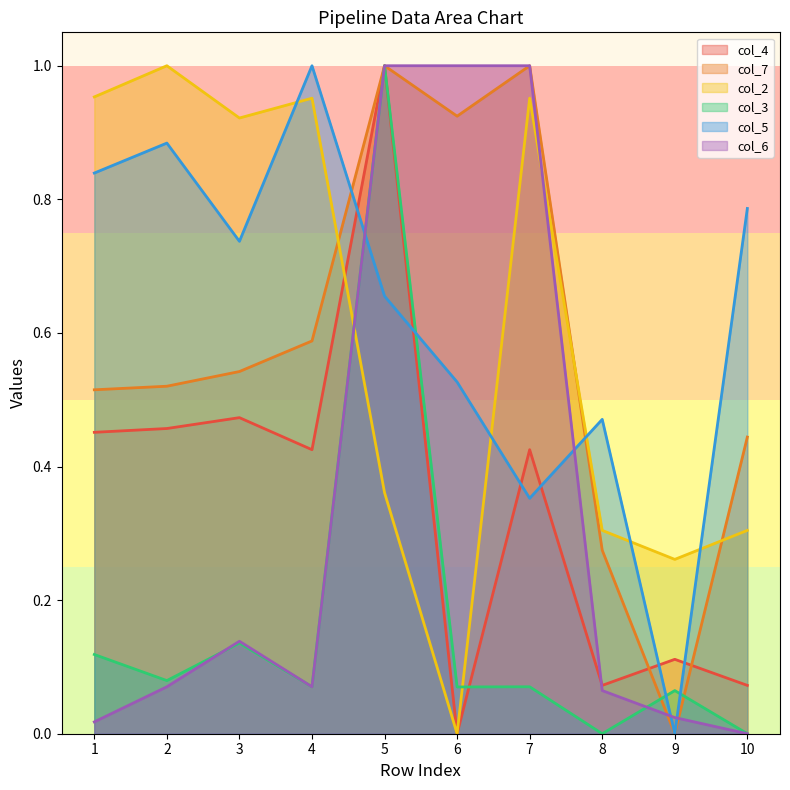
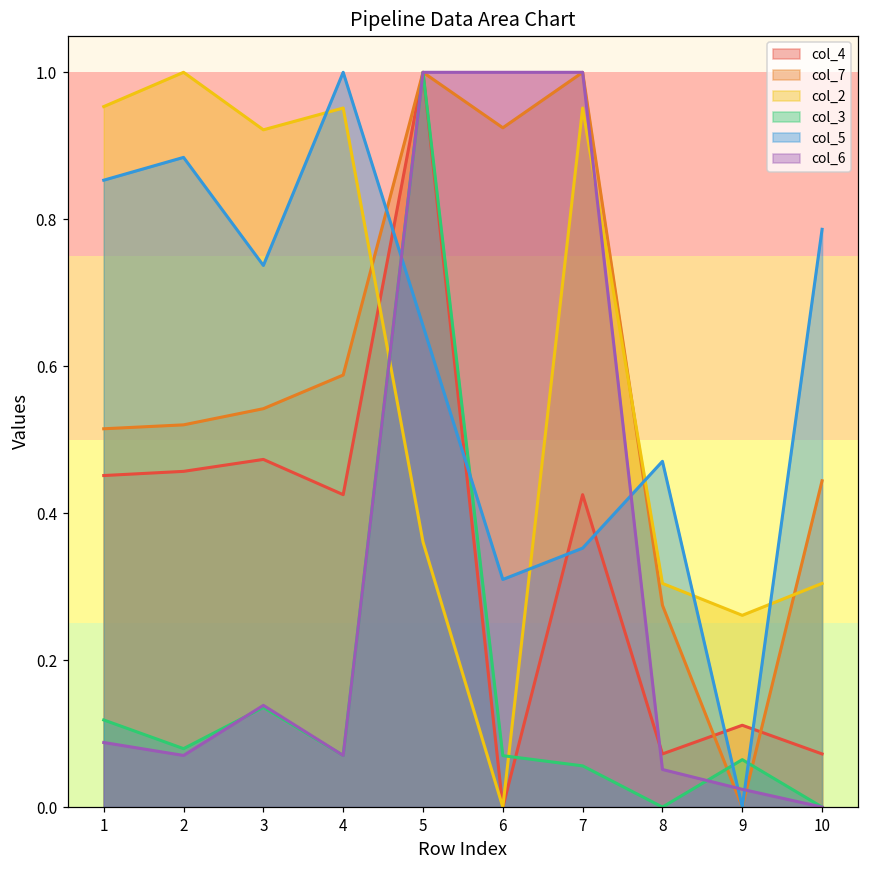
col_5, 1: 0.84 -> 0.85
col_6, 1: 0.02 -> 0.09
col_5, 6: 0.53 -> 0.31
col_3, 7: 0.07 -> 0.06
col_6, 8: 0.06 -> 0.05
